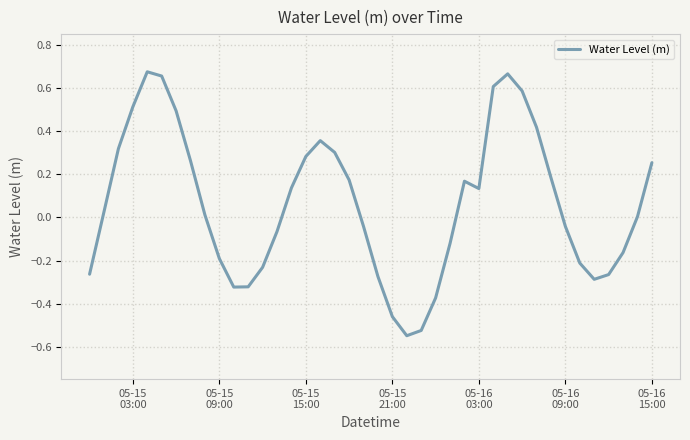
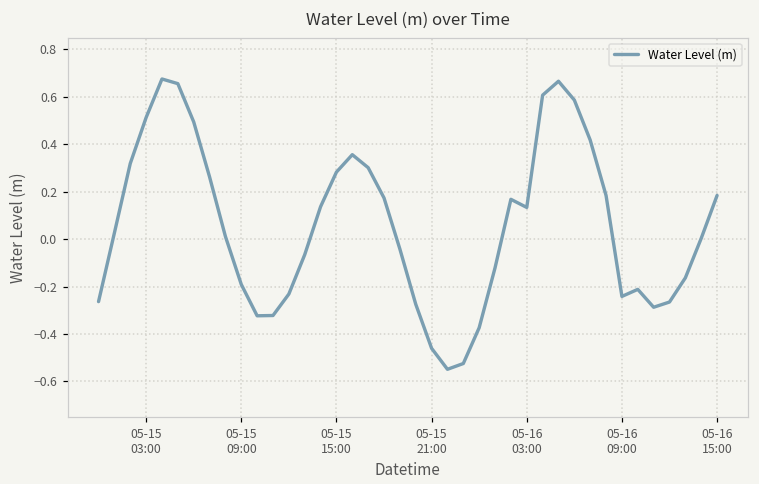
05-16 09:00: -0.04 -> -0.24
05-16 15:00: 0.25 -> 0.18
